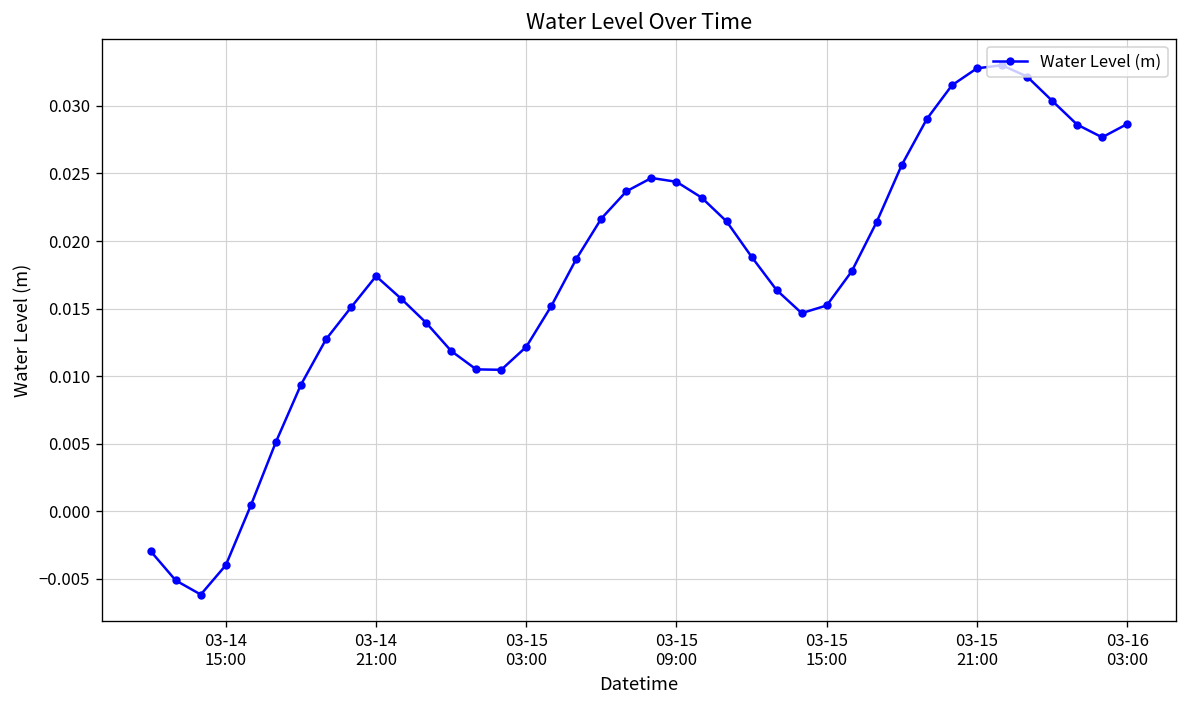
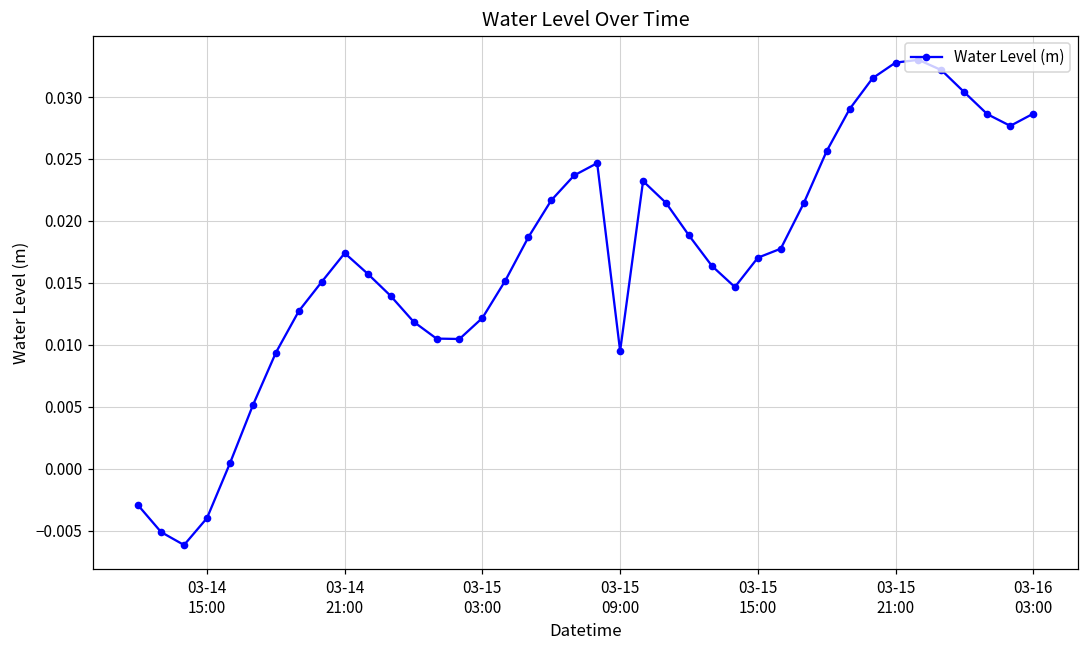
03-15 09:00: 0.0244 -> 0.0095
03-15 15:00: 0.0152 -> 0.0170
